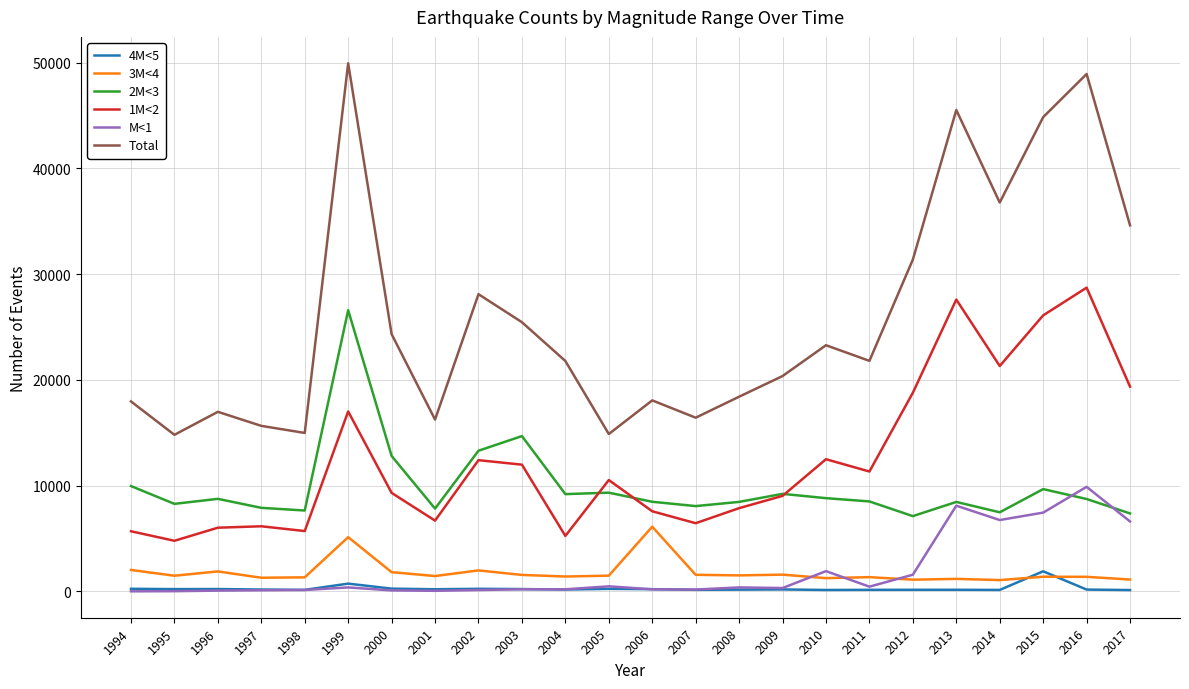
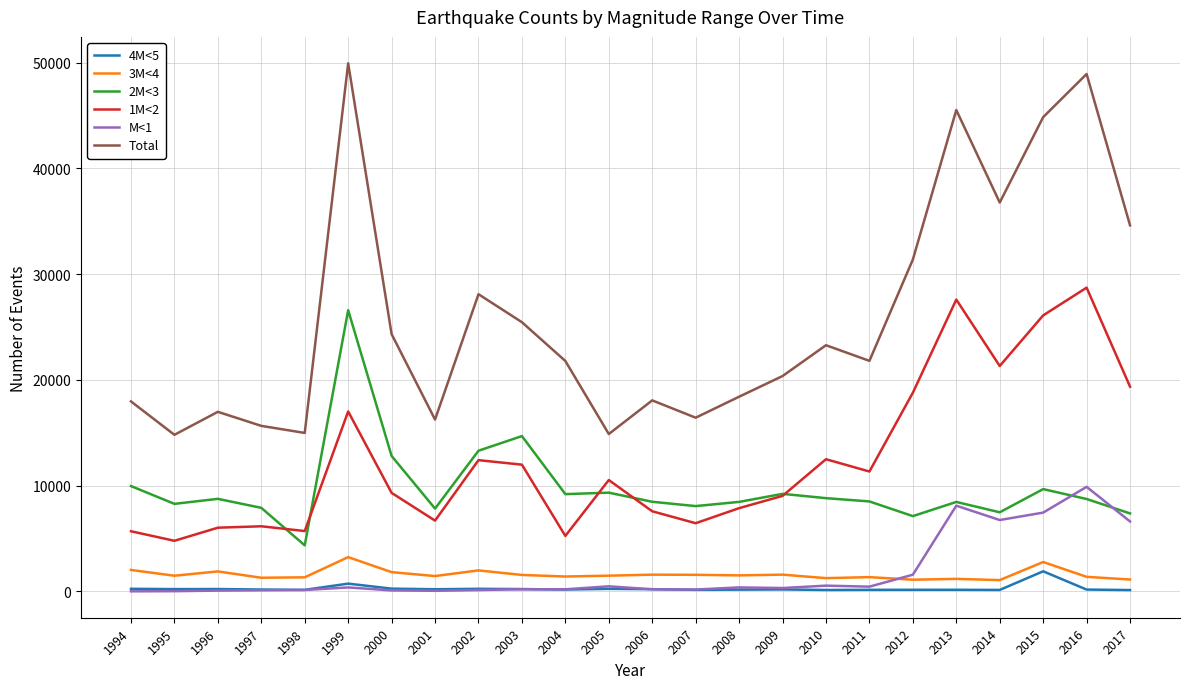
2M<3, 1998: 7600 -> 4400
3M<4, 1999: 5100 -> 3200
3M<4, 2006: 6100 -> 1600
M<1, 2010: 1900 -> 500
3M<4, 2015: 1400 -> 2800
